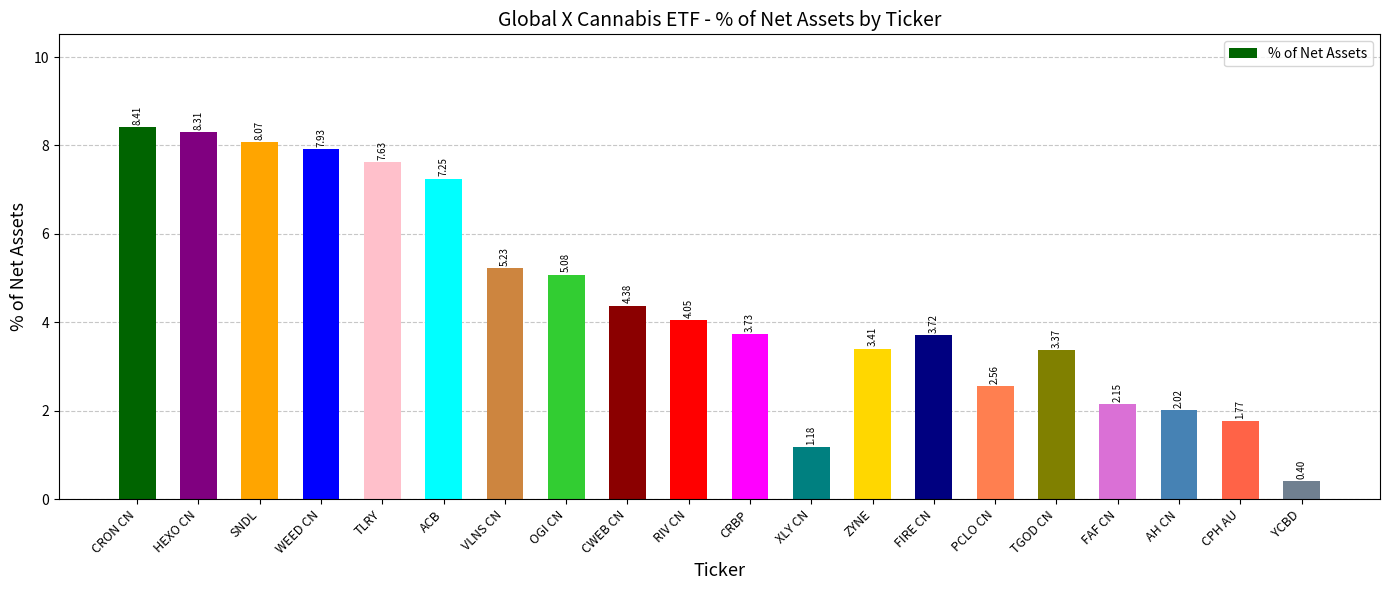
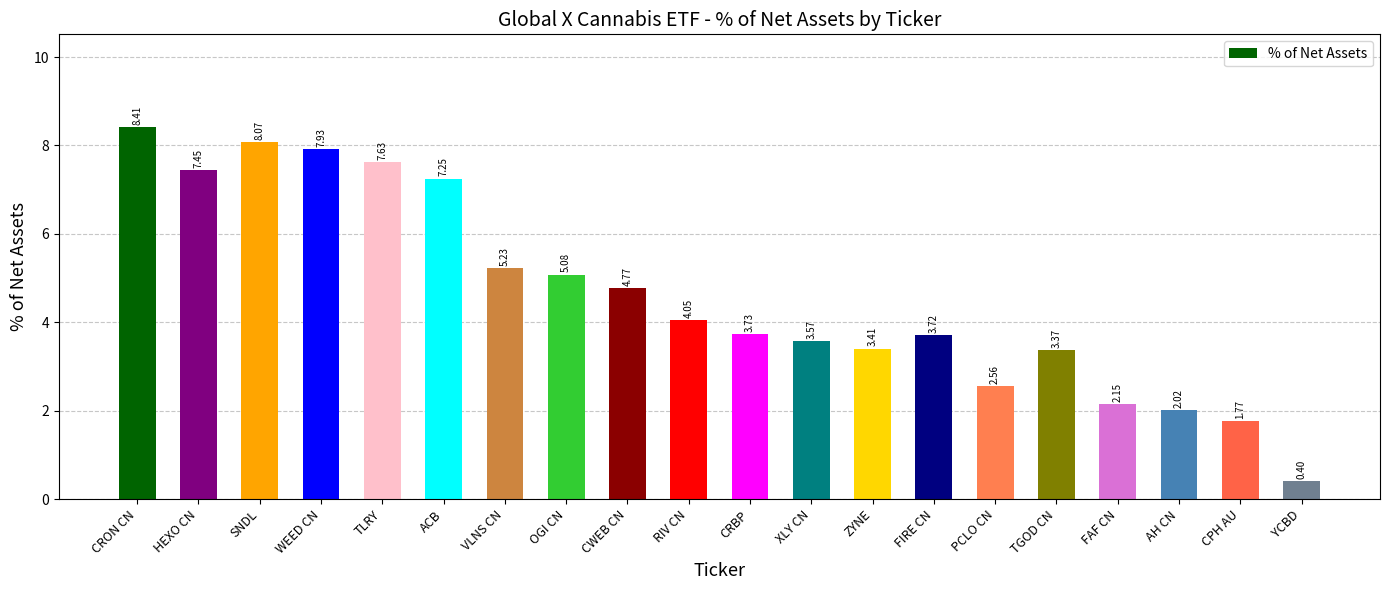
HEXO CN: 8.31 -> 7.45
CWEB CN: 4.38 -> 4.77
XLY CN: 1.18 -> 3.57
